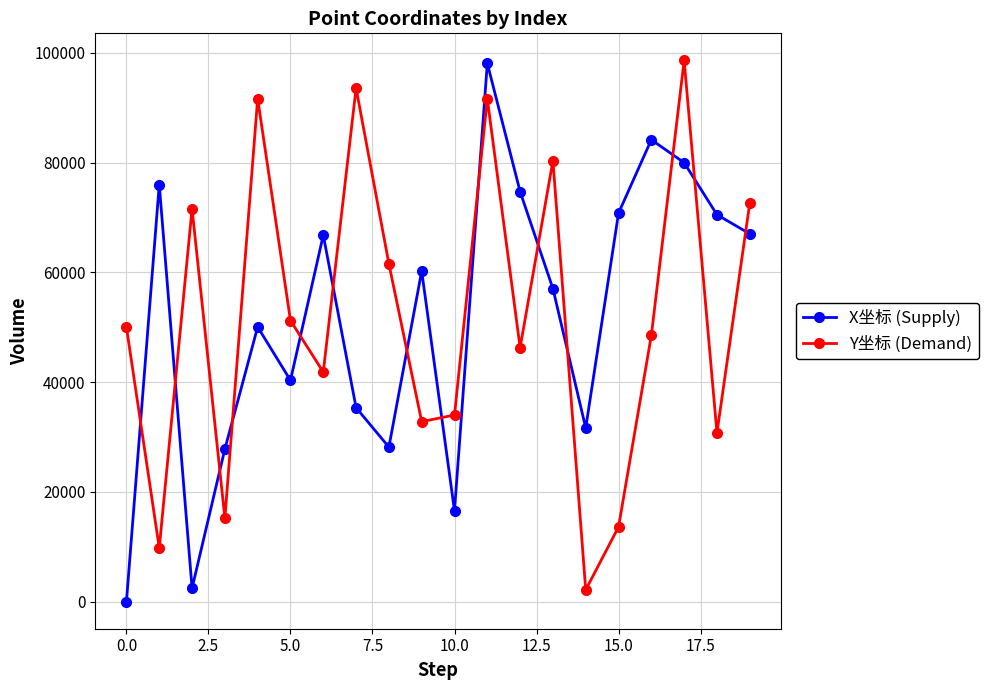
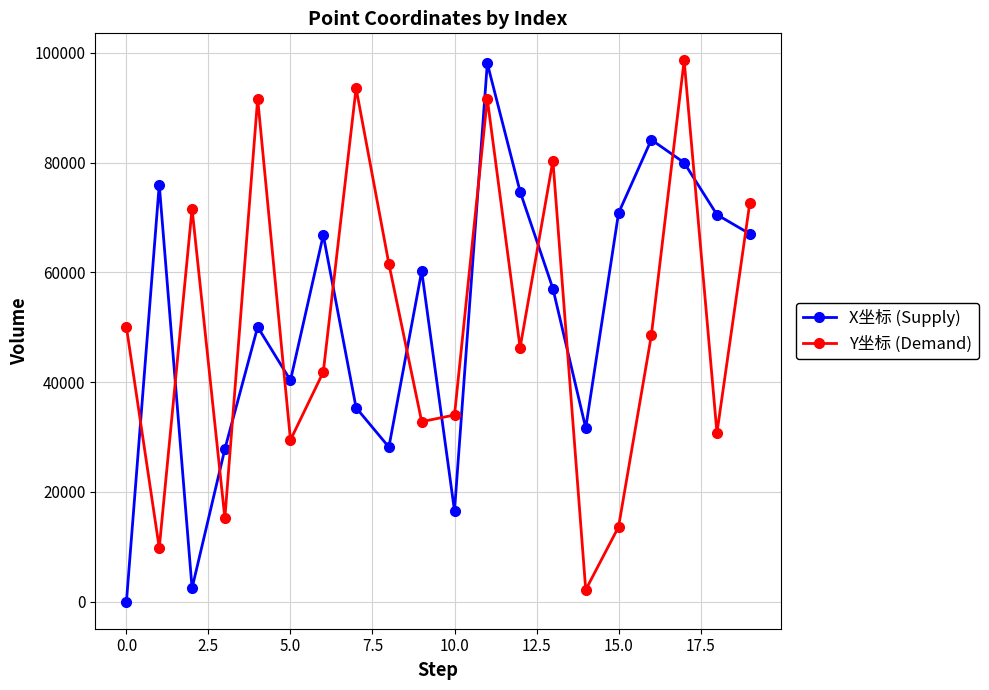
Y坐标 (Demand), 5.0: 51000 -> 29000
